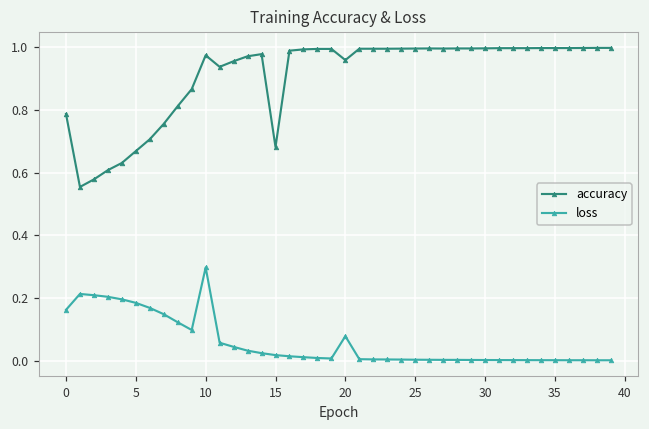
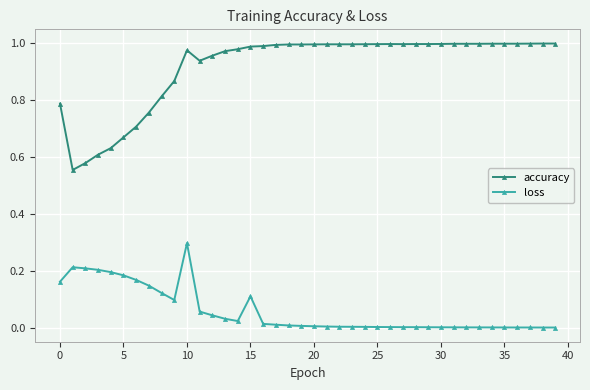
accuracy, 15: 0.68 -> 0.99
loss, 15: 0.02 -> 0.11
accuracy, 20: 0.96 -> 1.00
loss, 20: 0.08 -> 0.01
